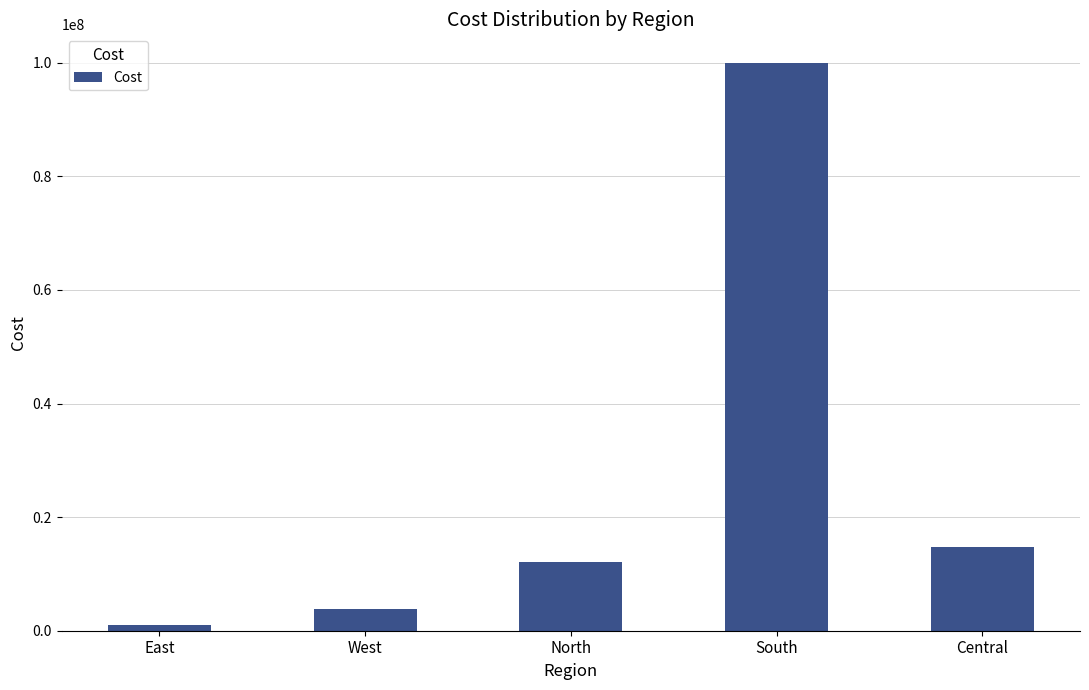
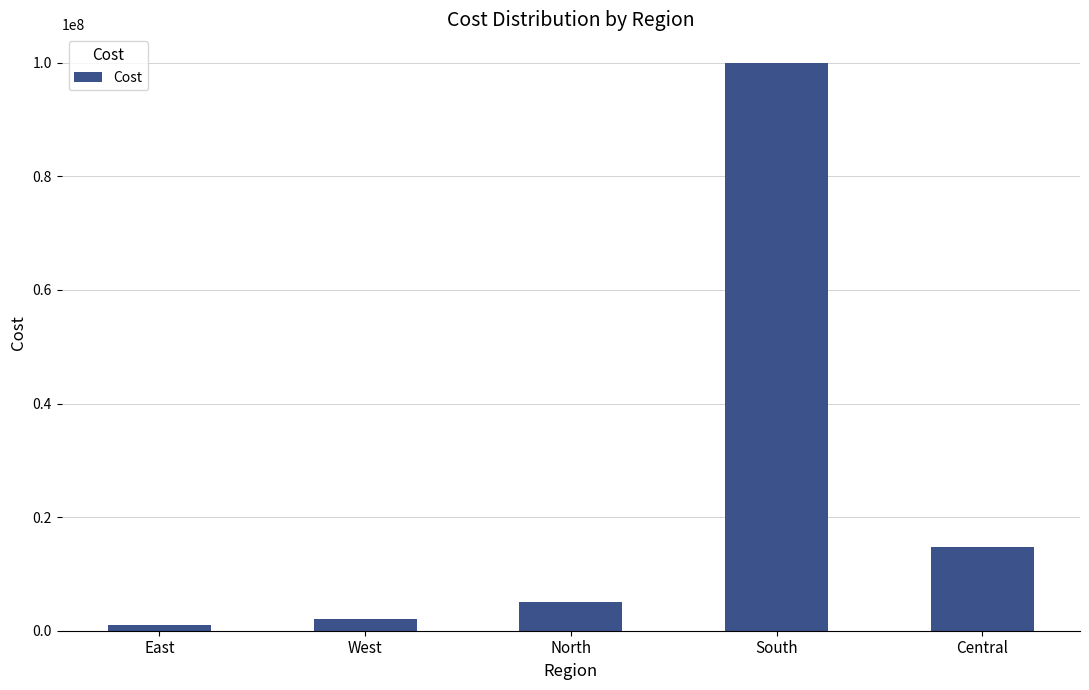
West: 4000000 -> 2000000
North: 12000000 -> 5000000
